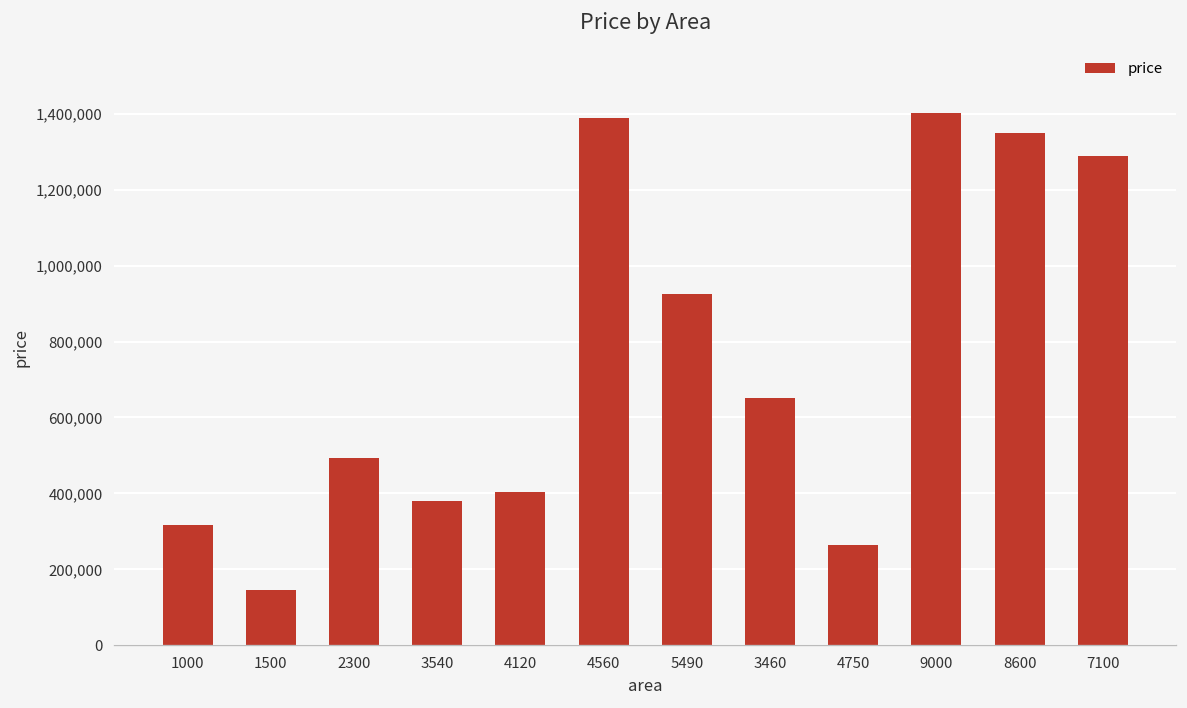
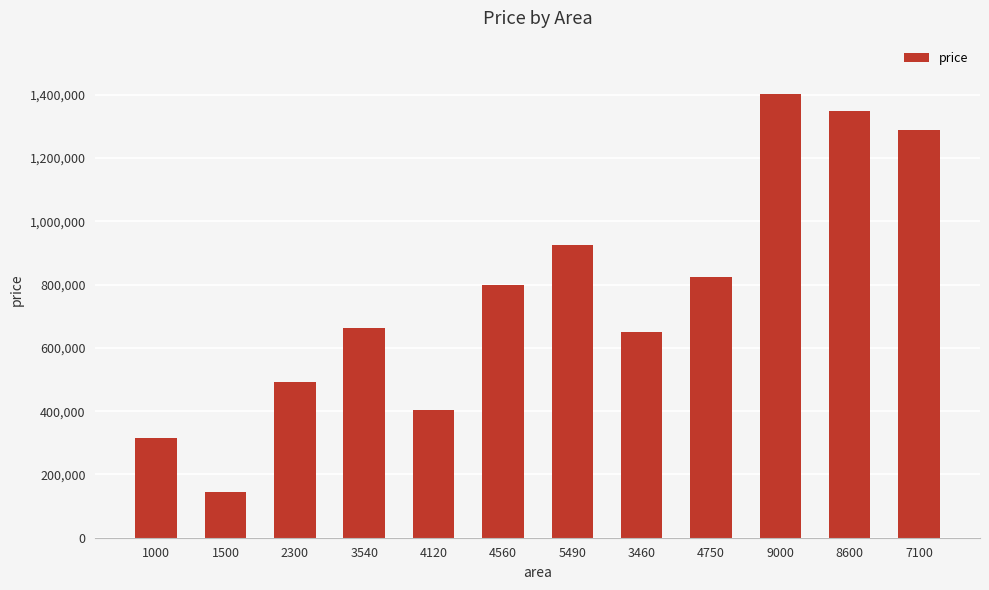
3540: 380,000 -> 660,000
4560: 1,390,000 -> 800,000
4750: 260,000 -> 830,000
